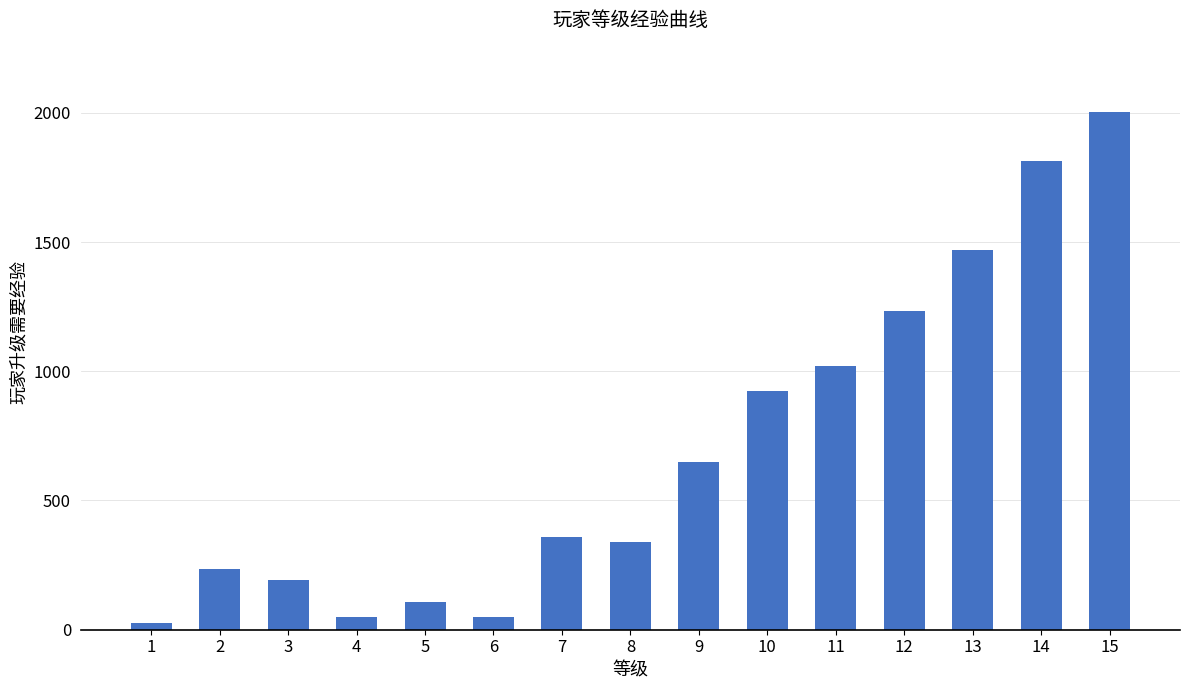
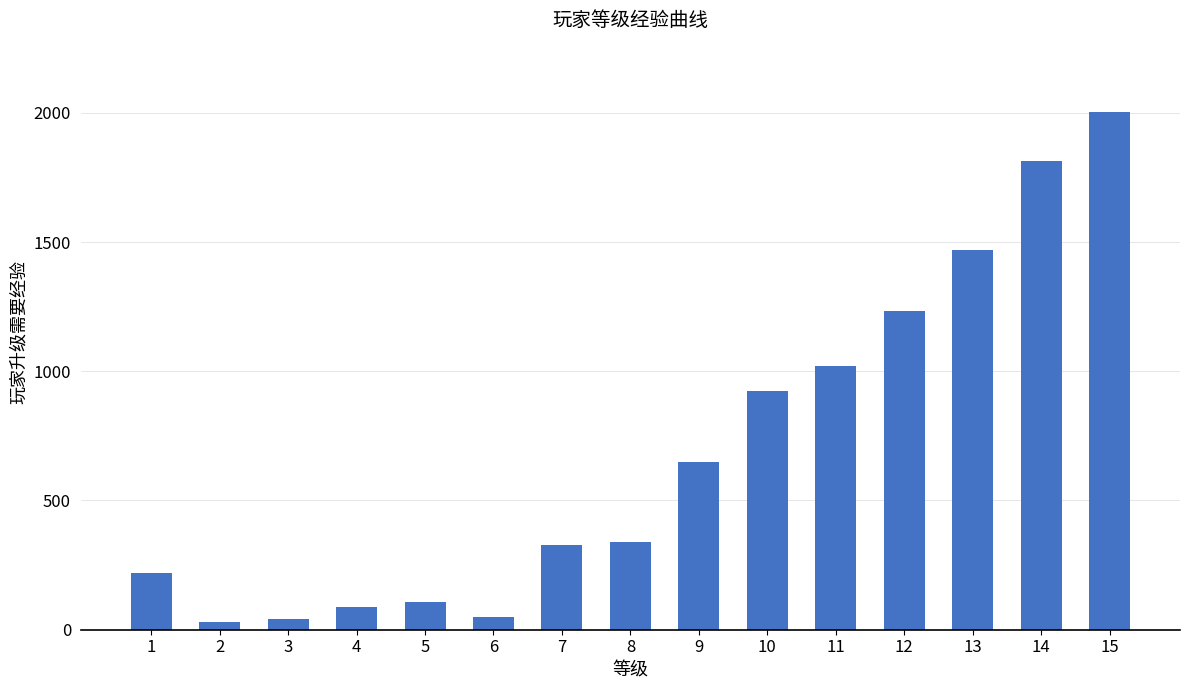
1: 30 -> 220
2: 230 -> 30
3: 190 -> 40
4: 50 -> 90
7: 360 -> 330
